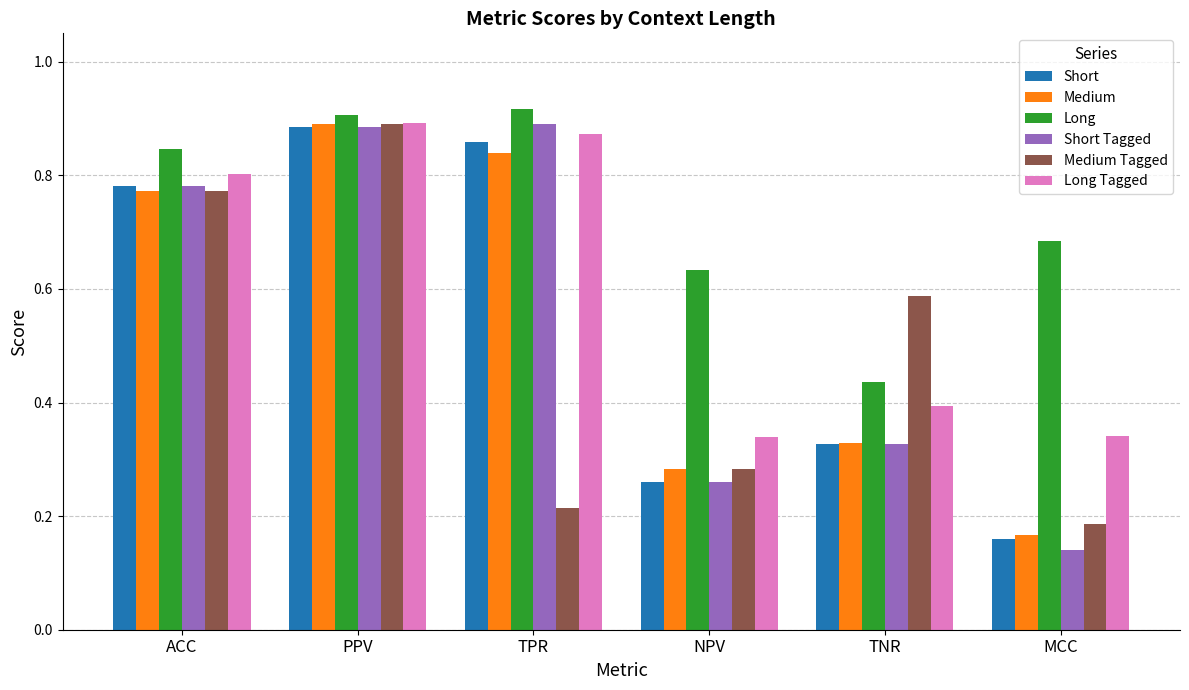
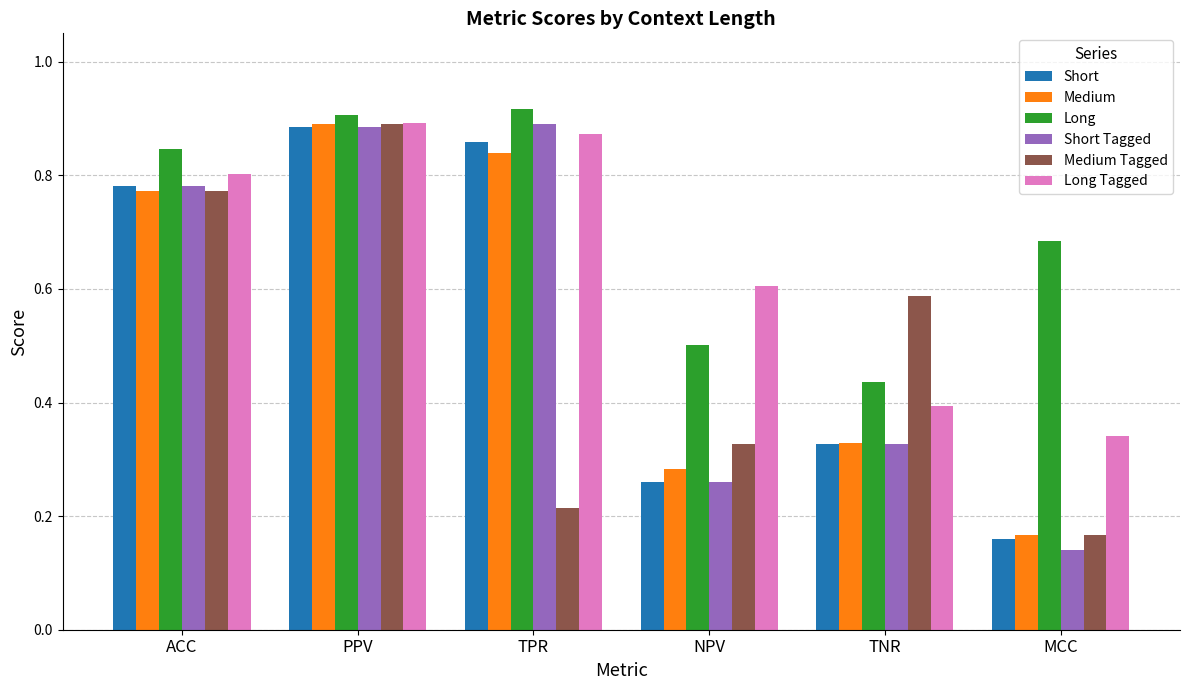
Long, NPV: 0.63 -> 0.50
Medium Tagged, NPV: 0.28 -> 0.33
Long Tagged, NPV: 0.34 -> 0.60
Medium Tagged, MCC: 0.19 -> 0.17
